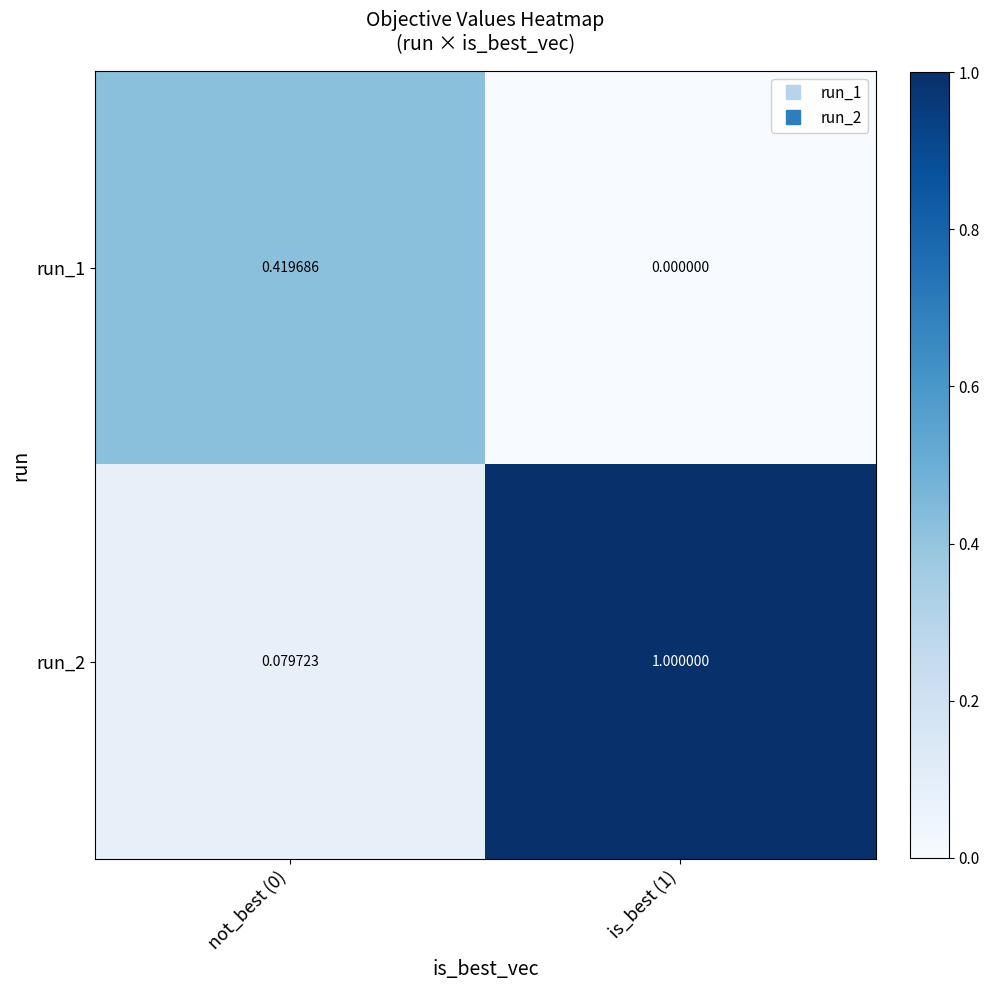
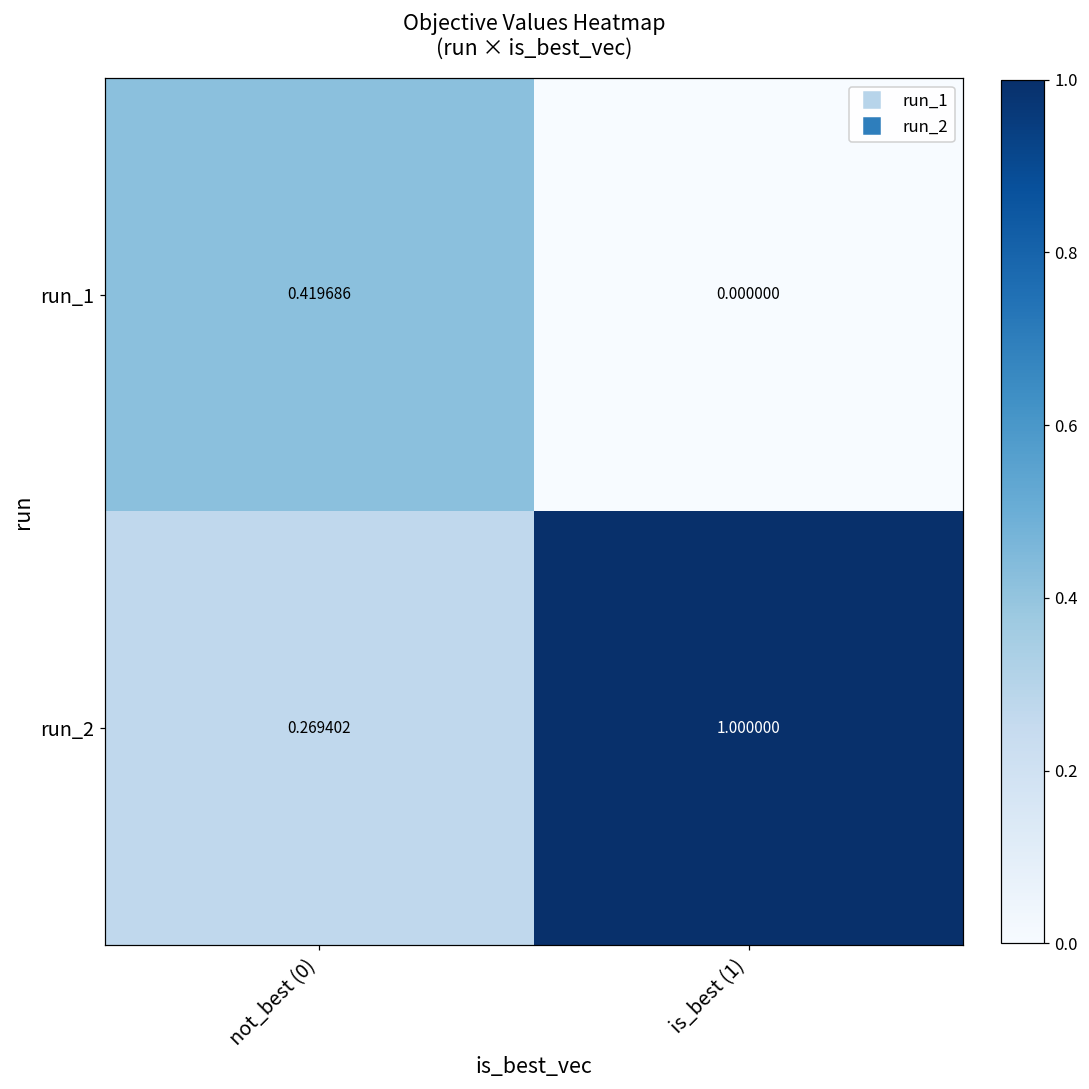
run_2, not_best (0): 0.079723 -> 0.269402
